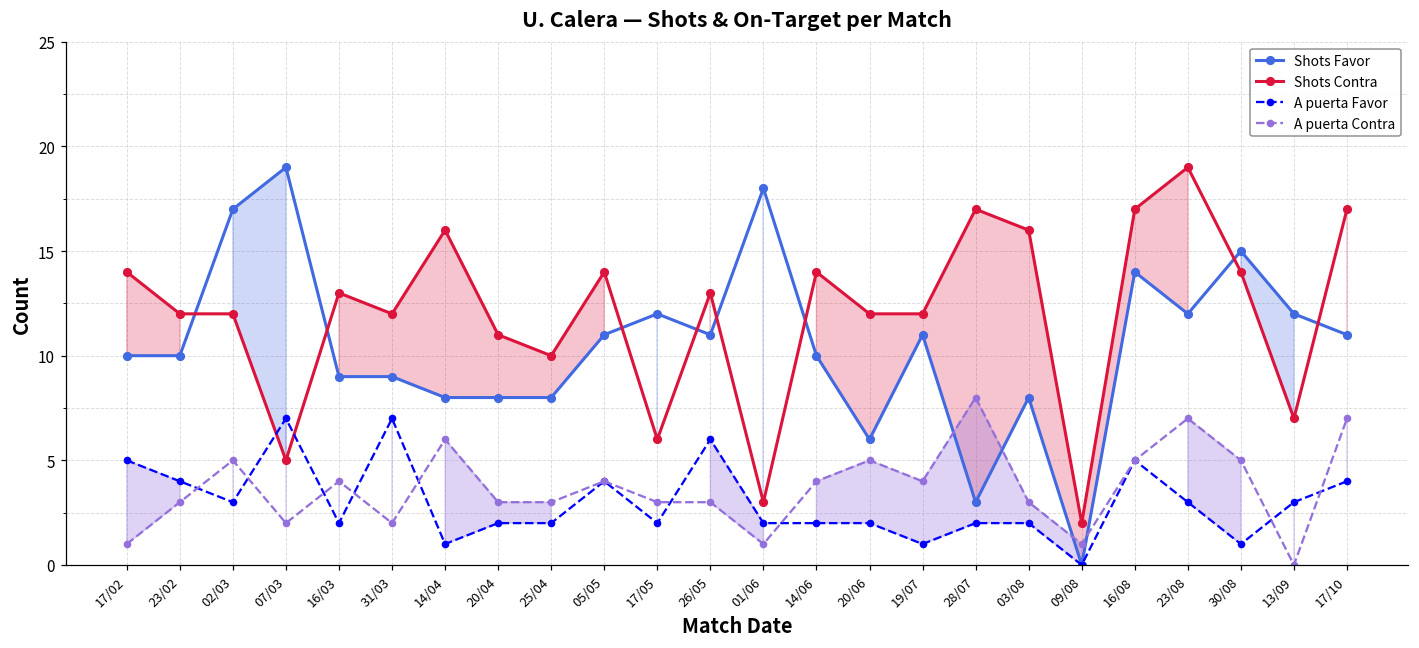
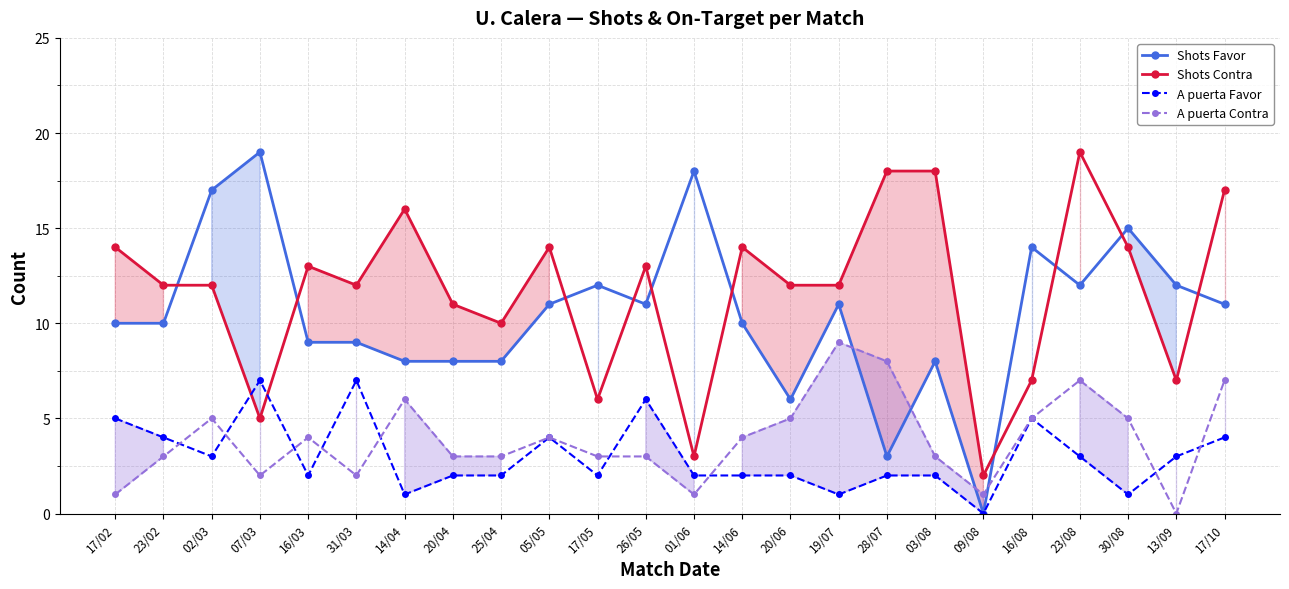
A puerta Contra, 19/07: 4 -> 9
Shots Contra, 28/07: 17 -> 18
Shots Contra, 03/08: 16 -> 18
Shots Contra, 16/08: 17 -> 7
